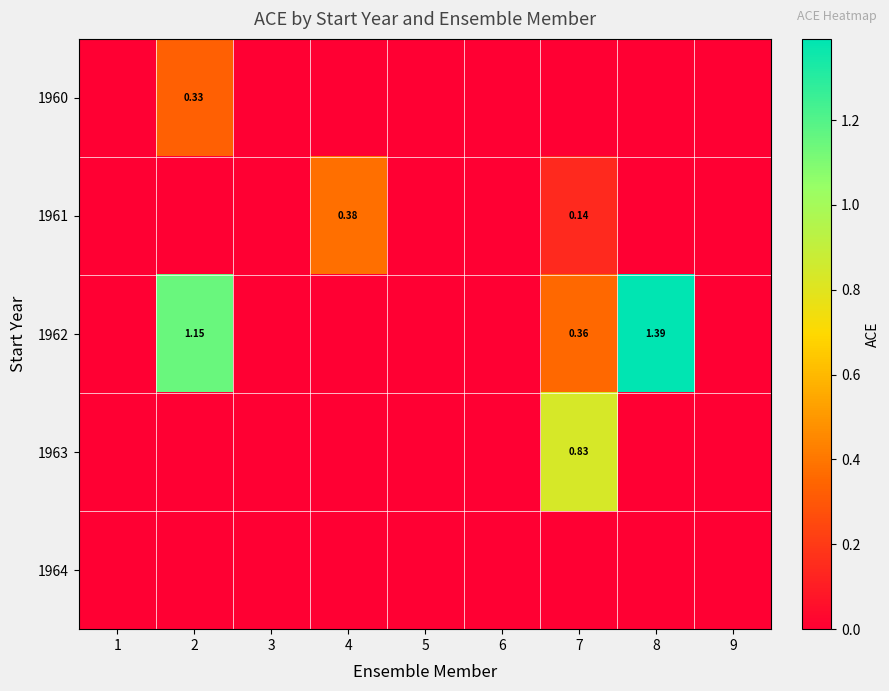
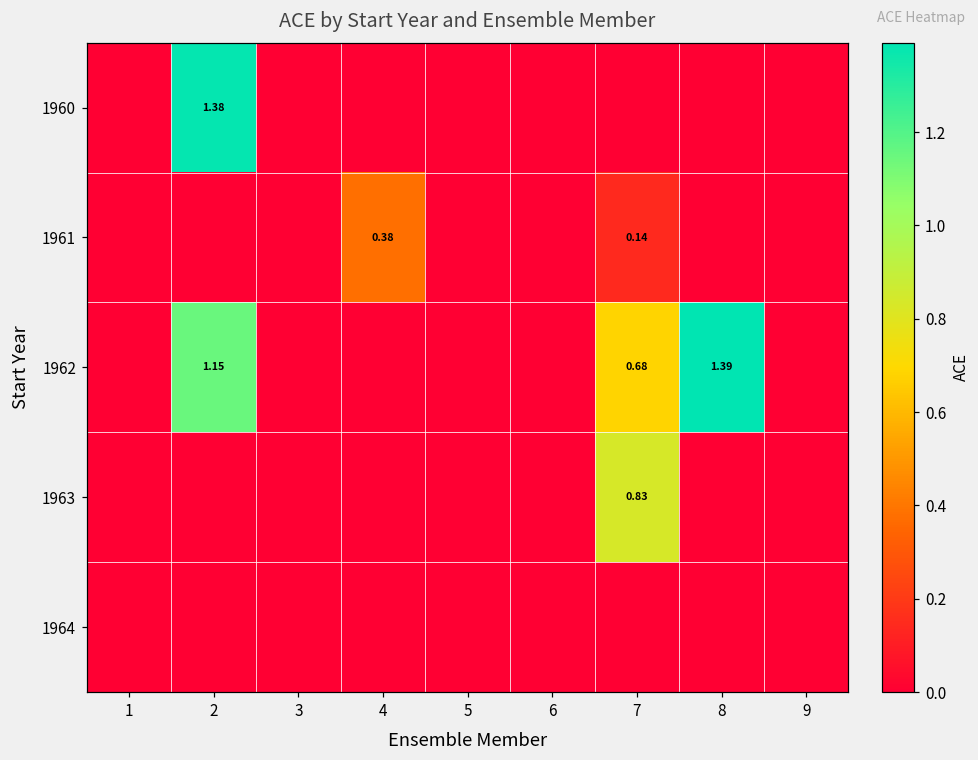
1960, 2: 0.33 -> 1.38
1962, 7: 0.36 -> 0.68
